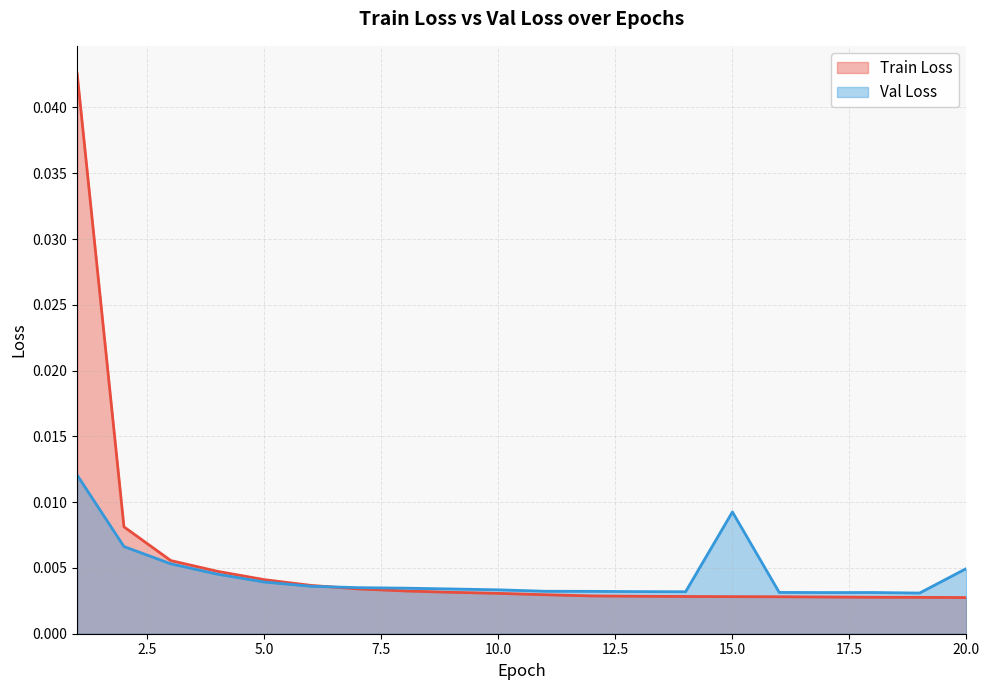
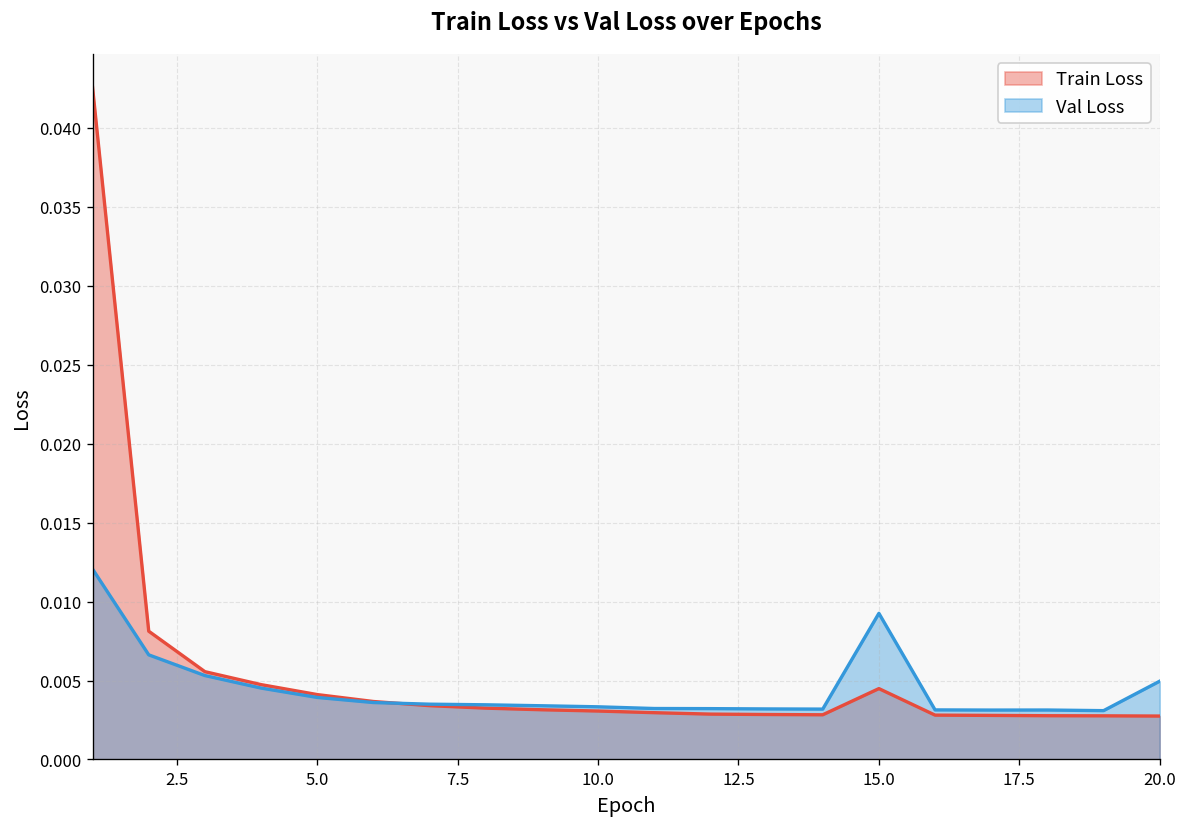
Train Loss, 15.0: 0.0028 -> 0.0045
